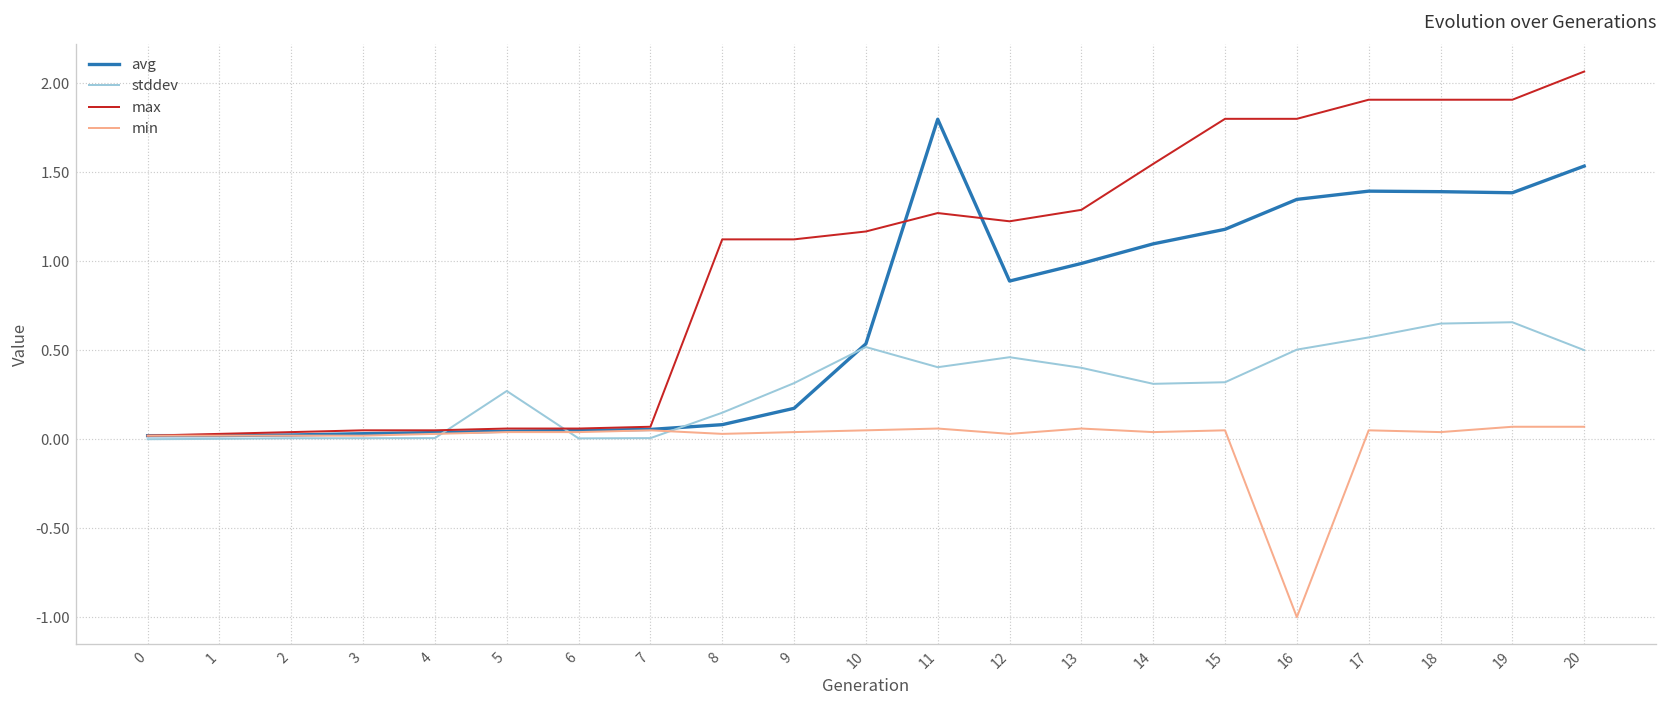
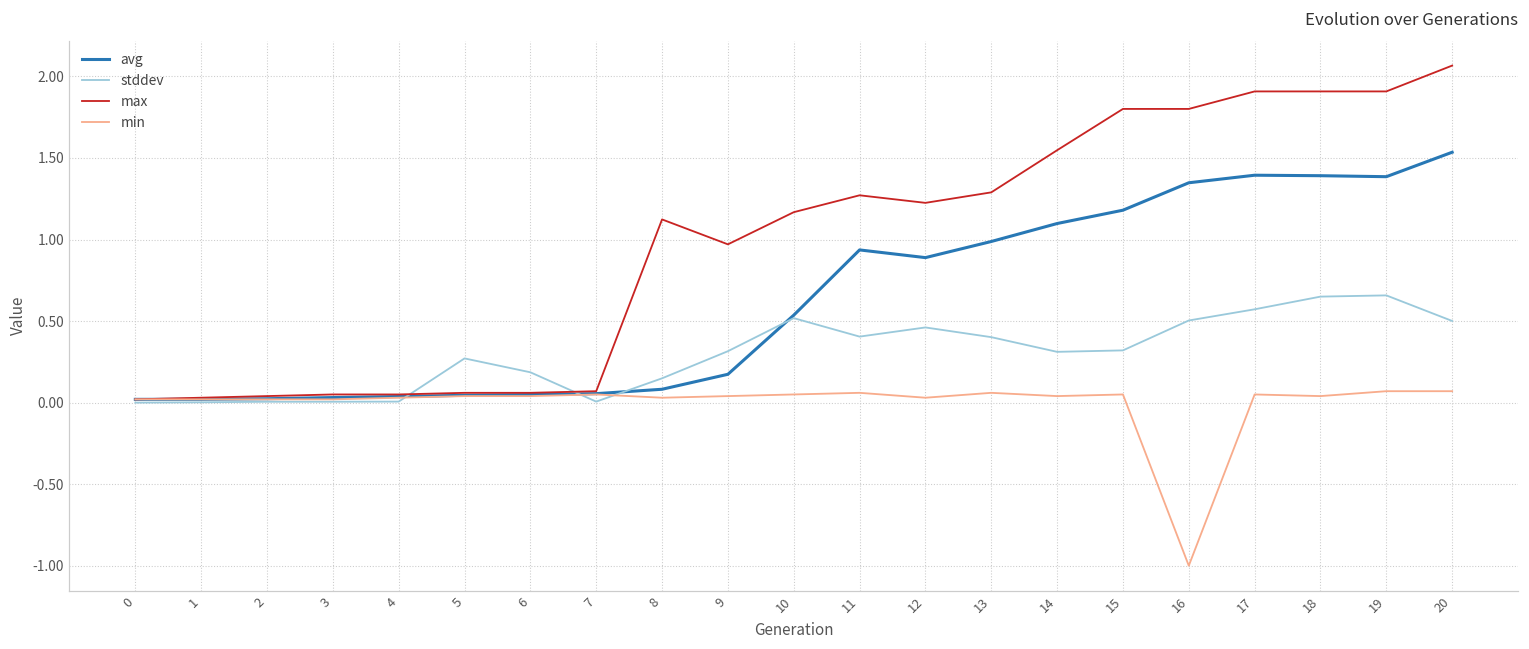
stddev, 6: 0.00 -> 0.19
max, 9: 1.12 -> 0.97
avg, 11: 1.80 -> 0.94
